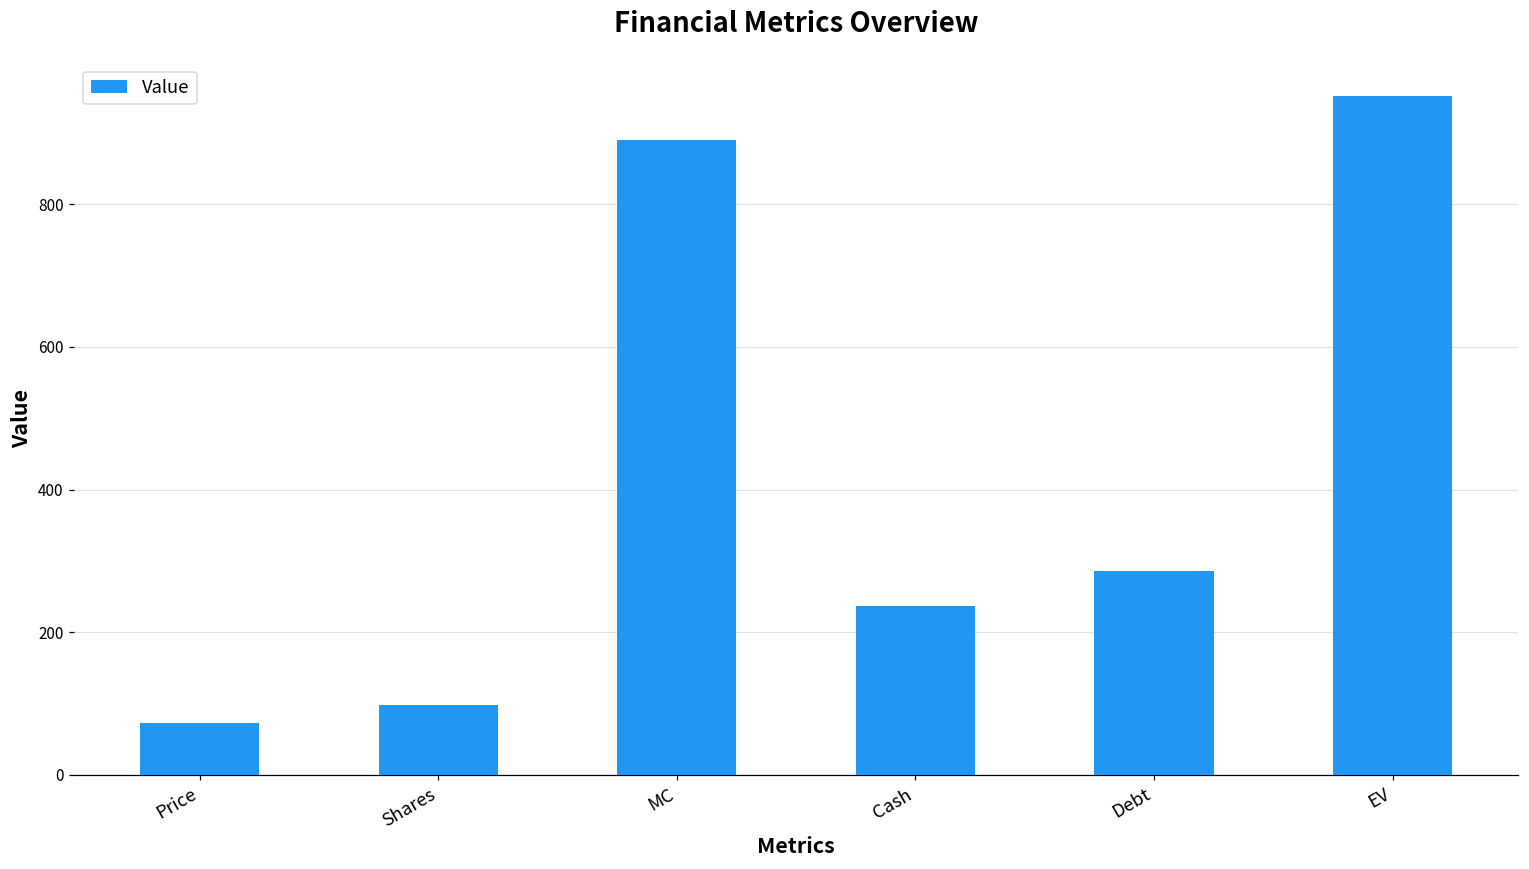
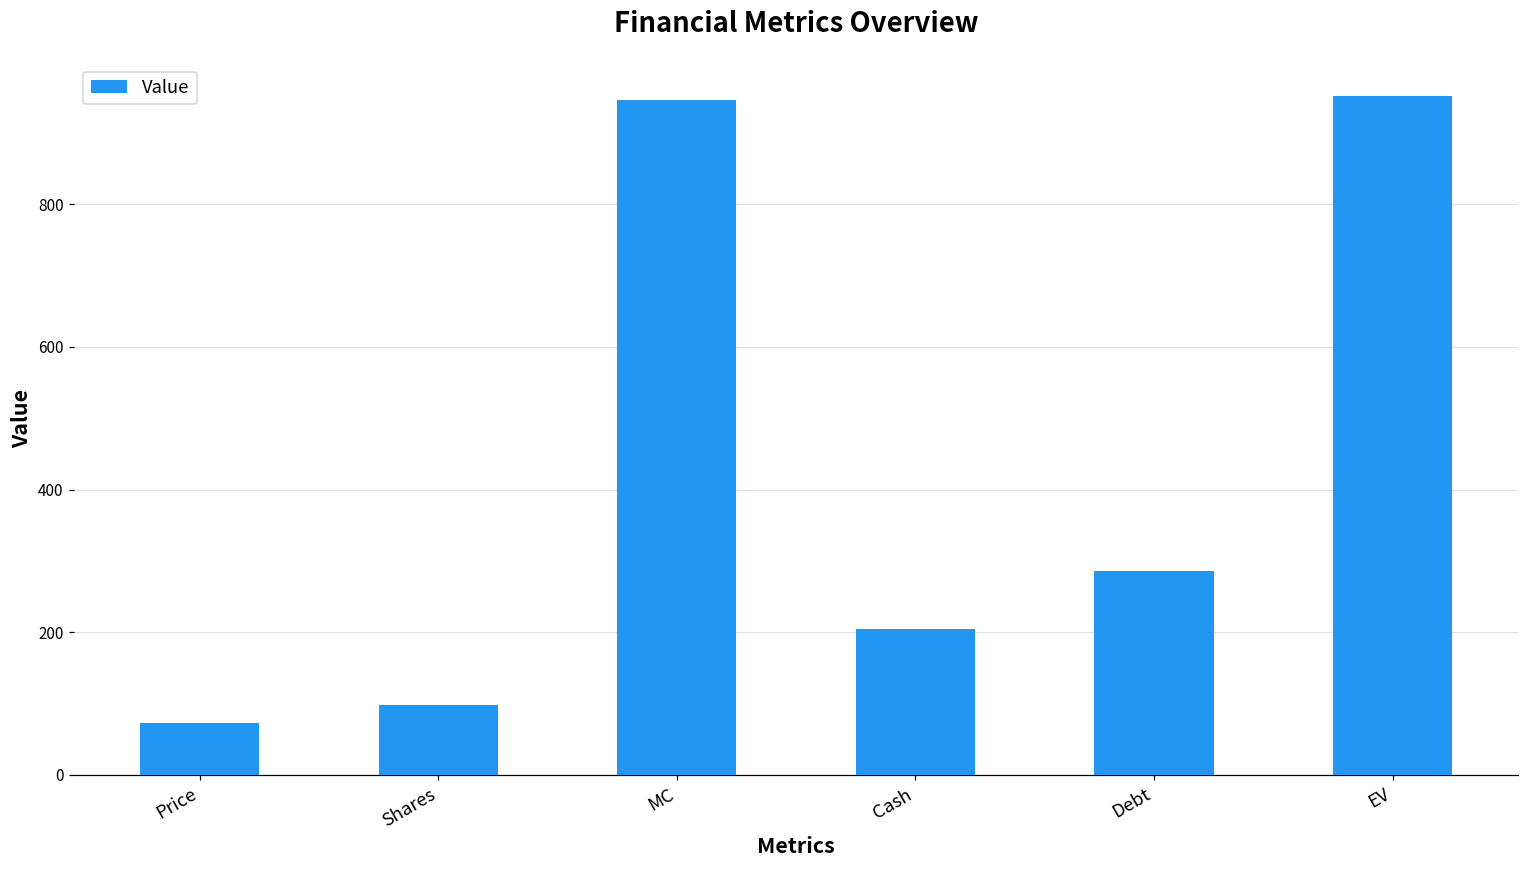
MC: 890 -> 950
Cash: 240 -> 200
